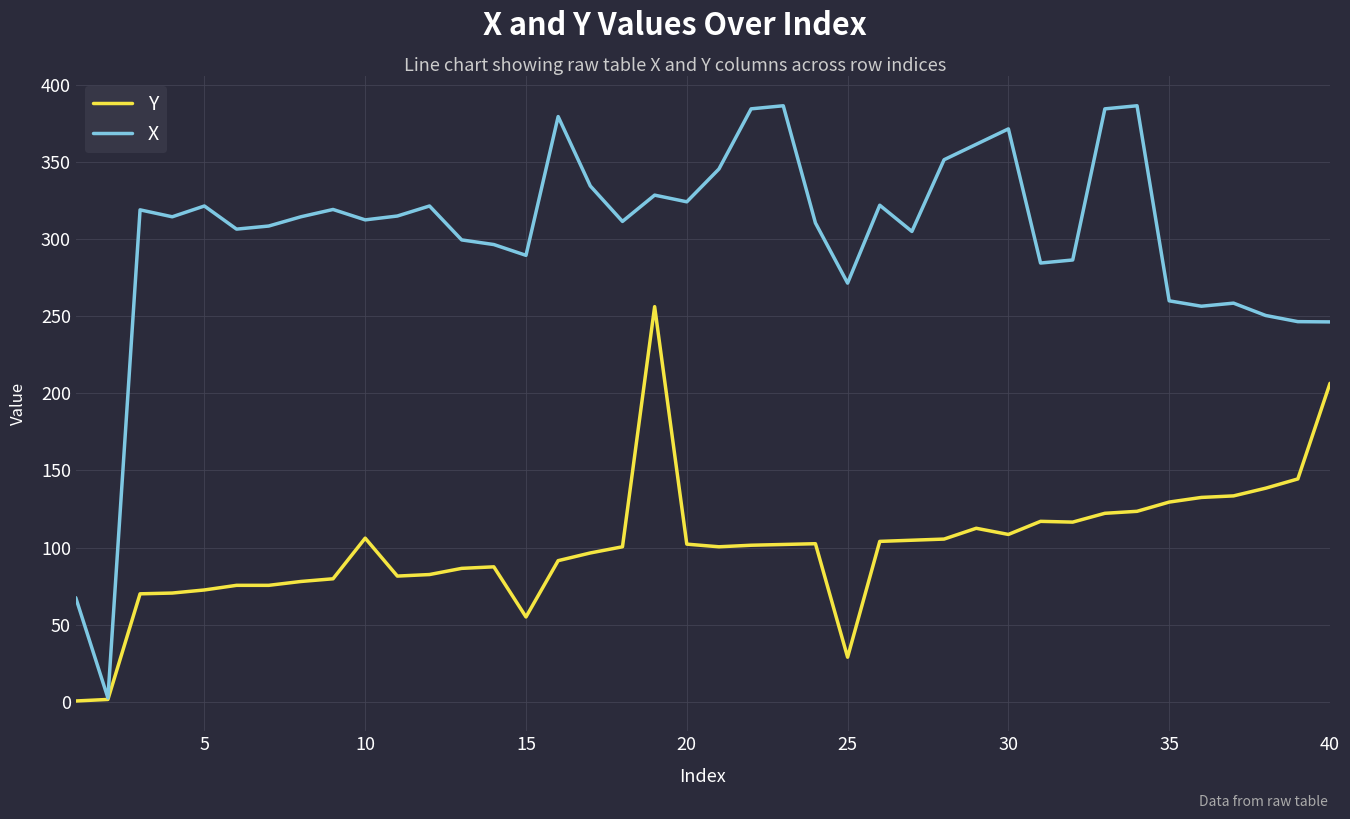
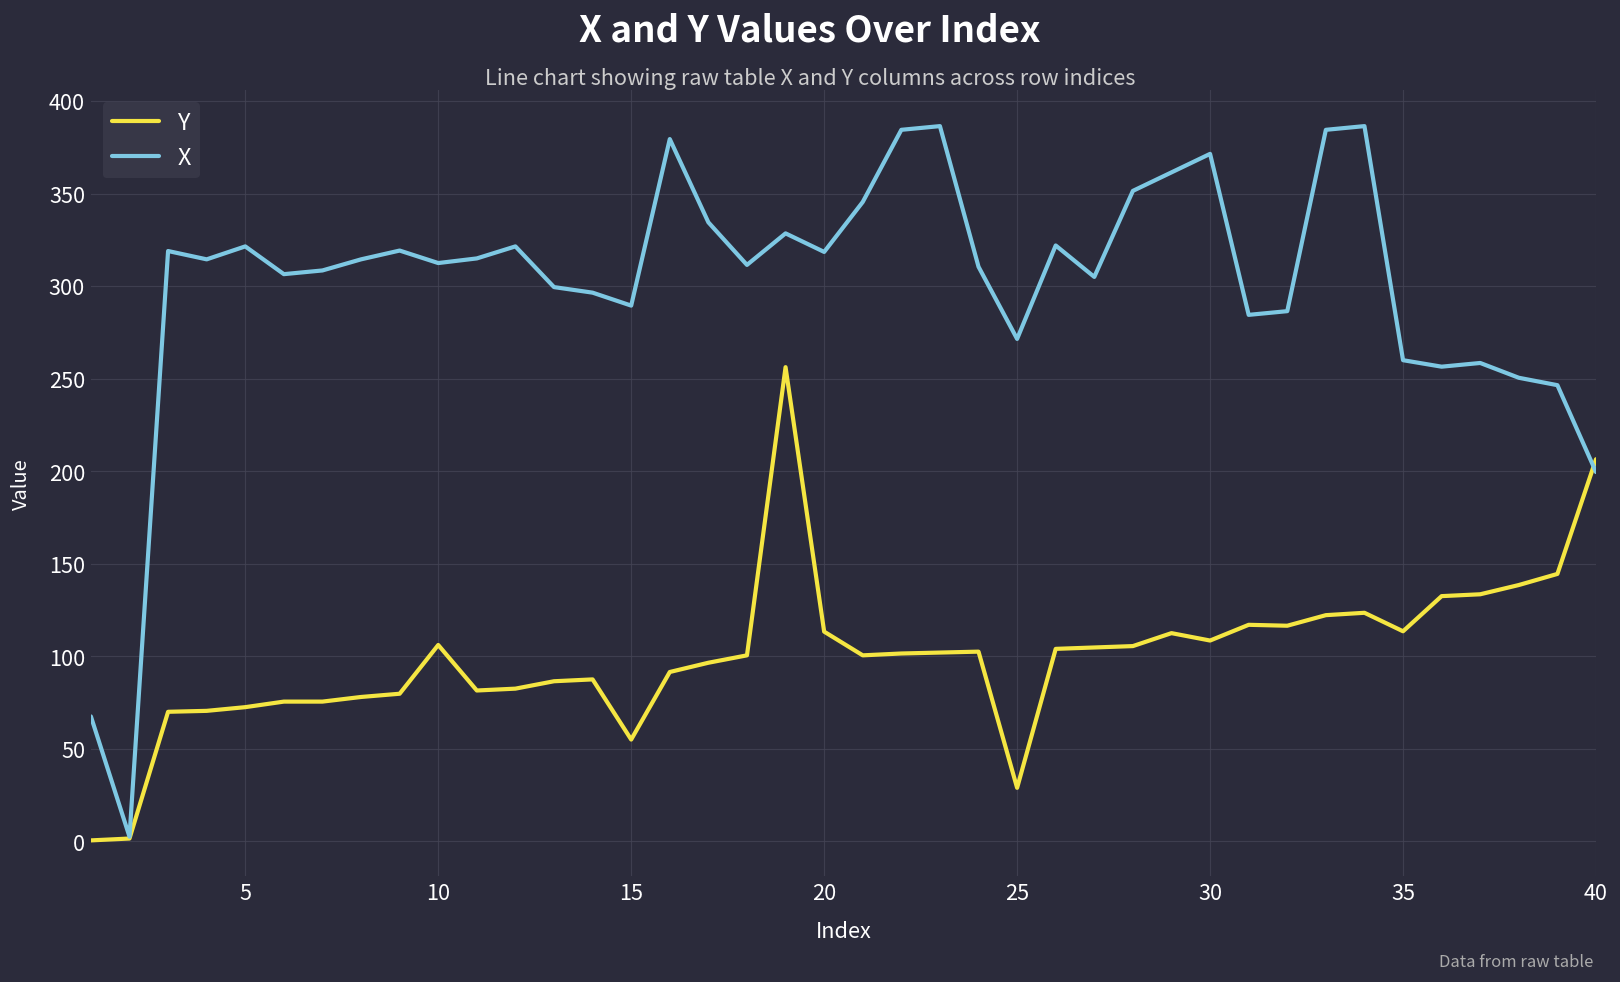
Y, 20: 102 -> 113
X, 20: 324 -> 319
Y, 35: 130 -> 114
X, 40: 246 -> 200
